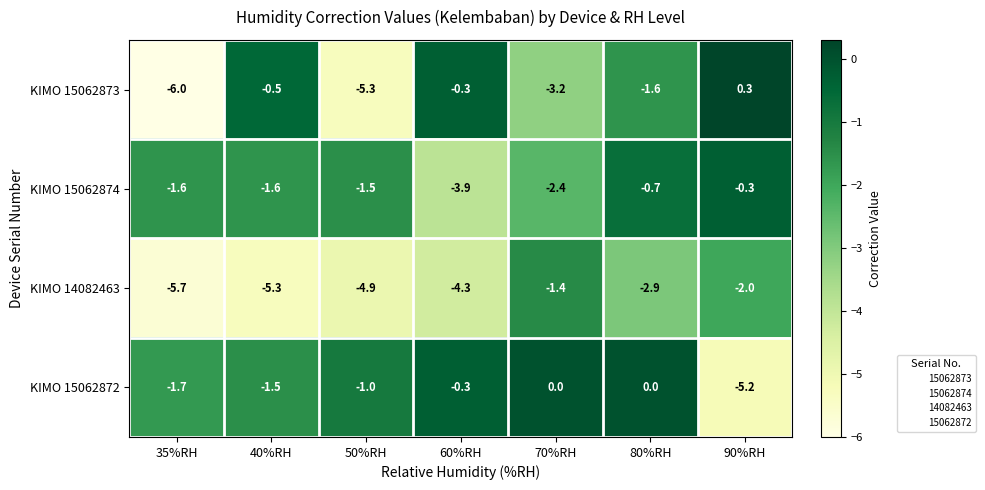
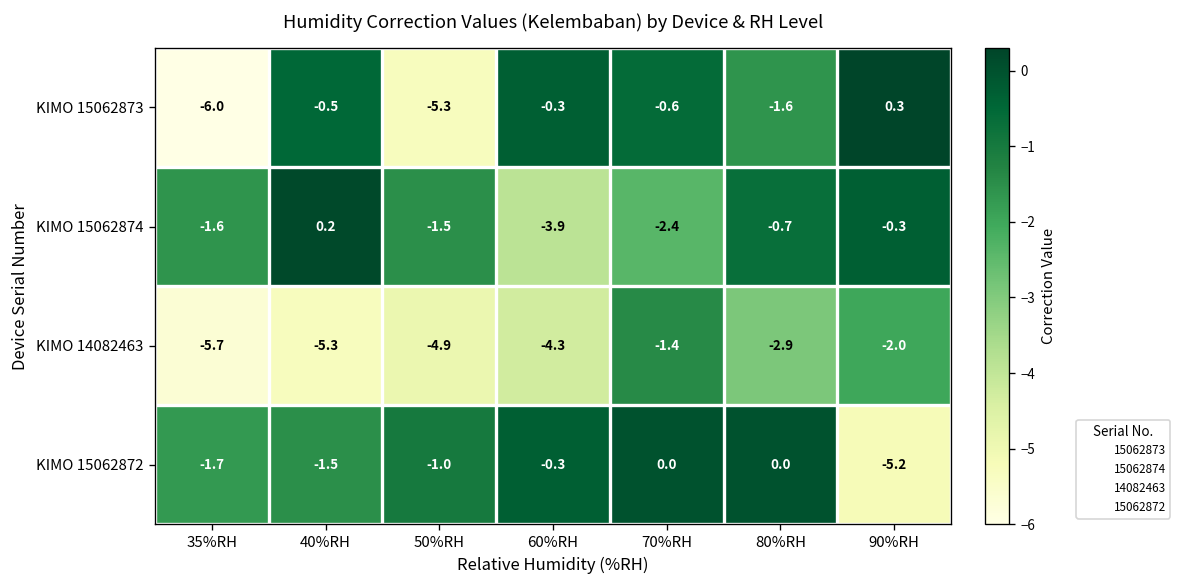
KIMO 15062873, 70%RH: -3.2 -> -0.6
KIMO 15062874, 40%RH: -1.6 -> 0.2
